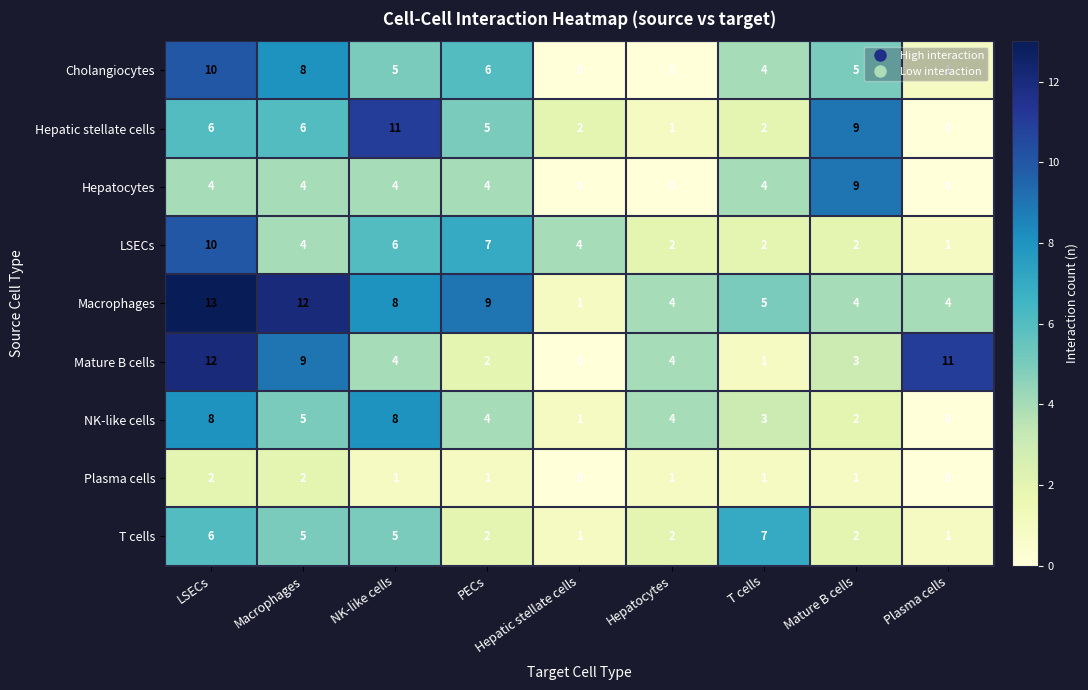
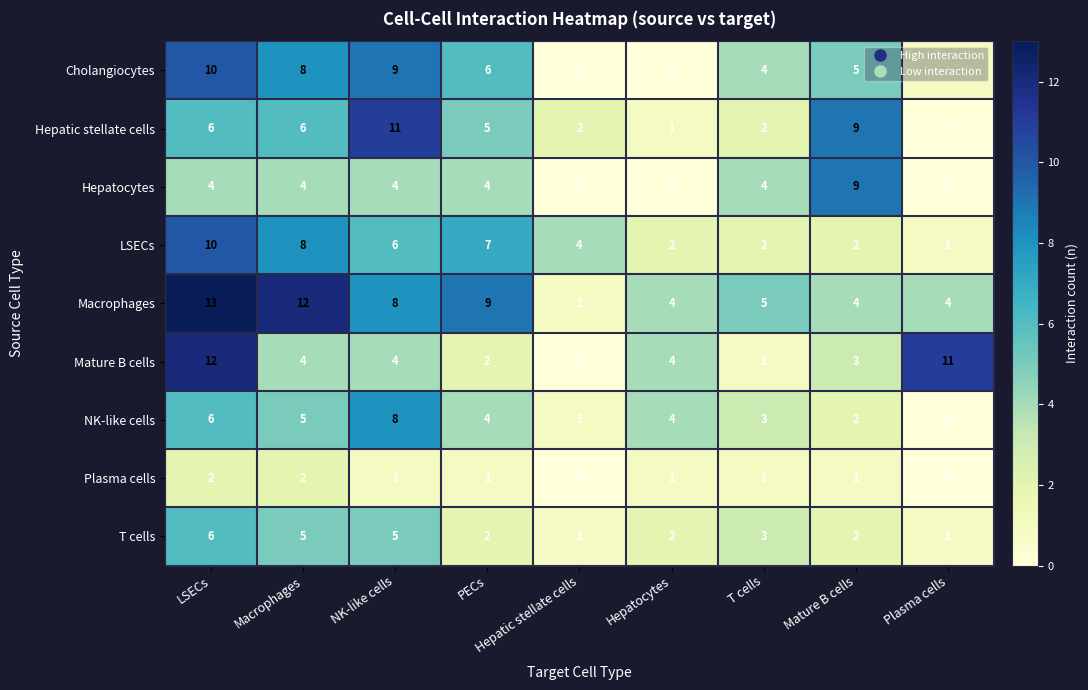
Cholangiocytes, NK-like cells: 5 -> 9
LSECs, Macrophages: 4 -> 8
Mature B cells, Macrophages: 9 -> 4
NK-like cells, LSECs: 8 -> 6
T cells, T cells: 7 -> 3
